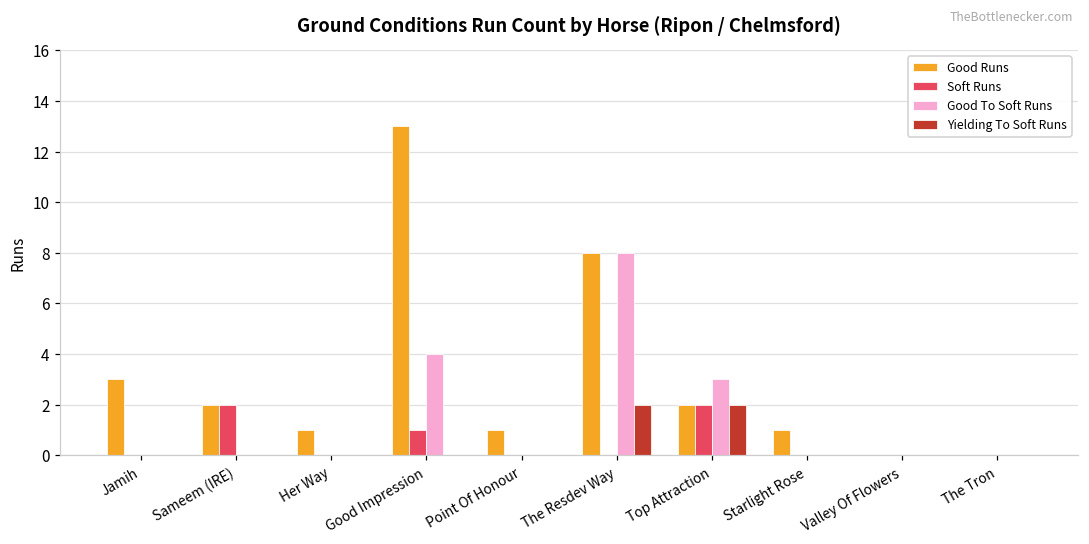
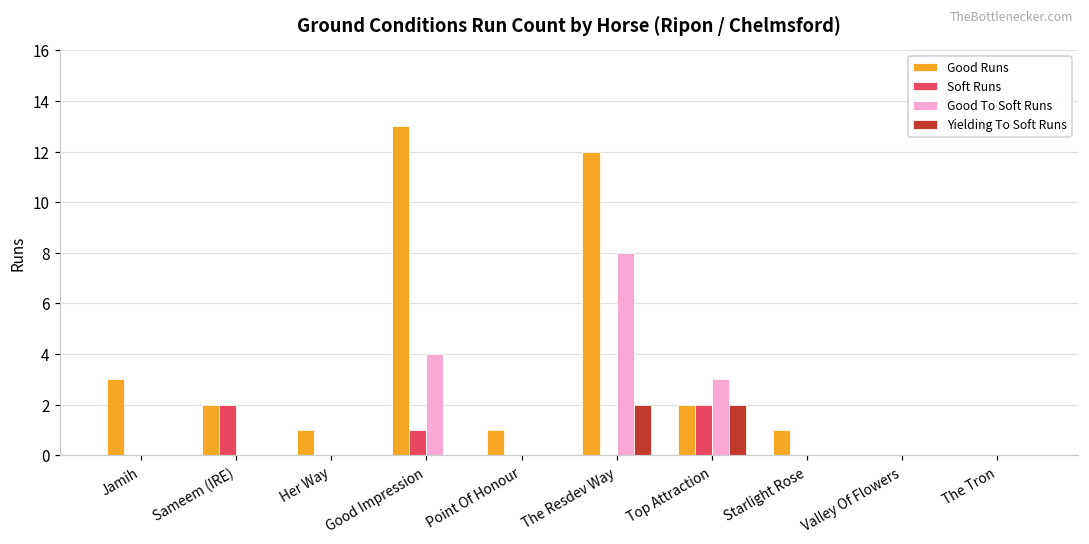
Good Runs, The Resdev Way: 8 -> 12
